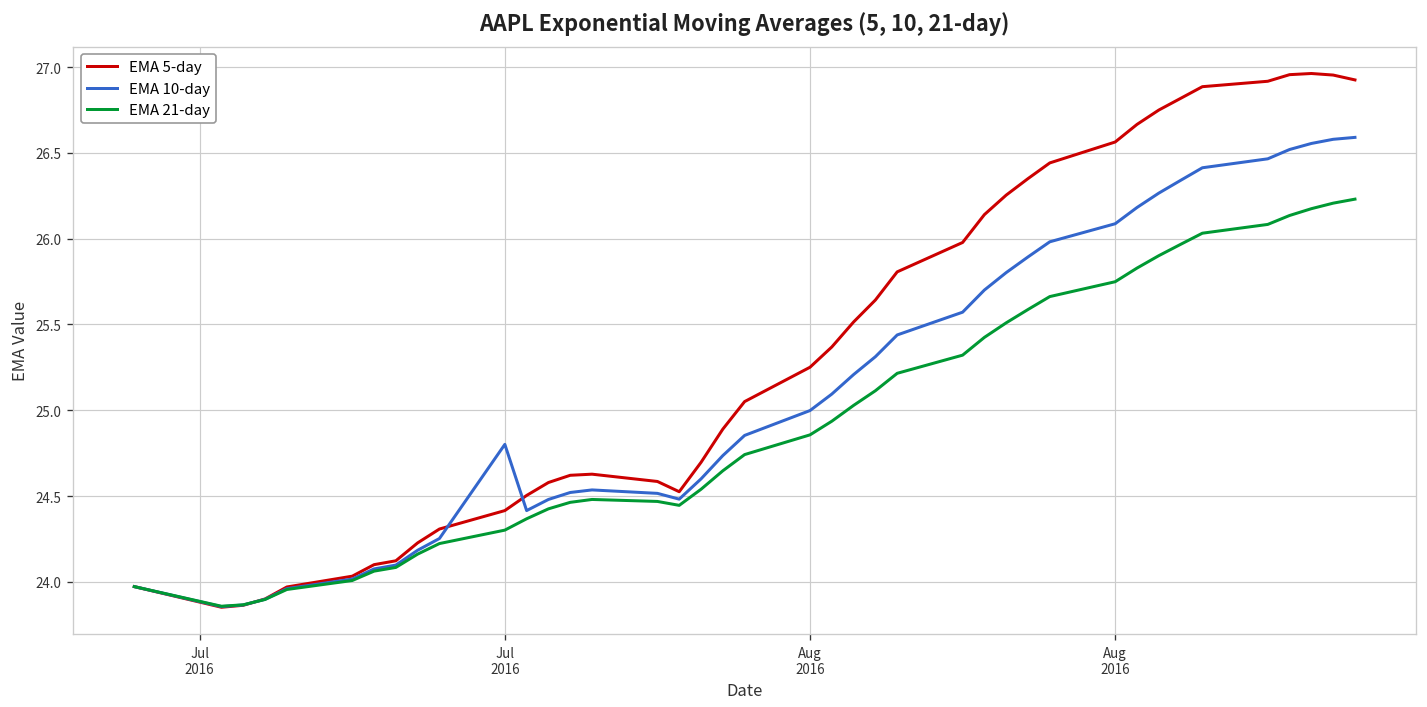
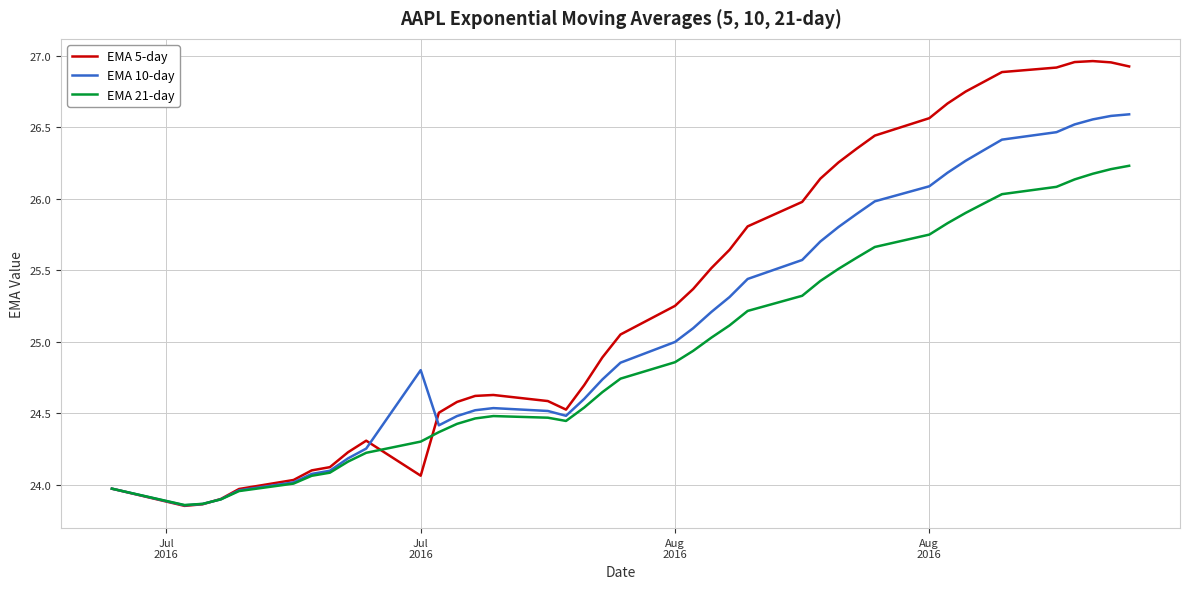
EMA 5-day, Jul 2016: 24.42 -> 24.06
